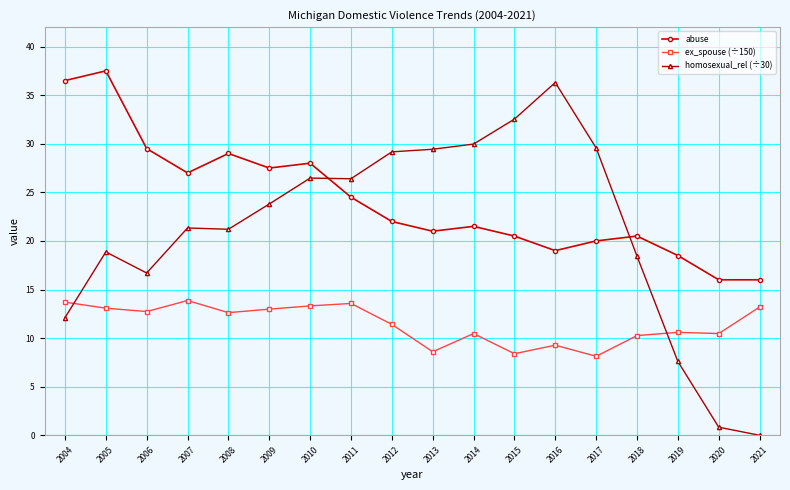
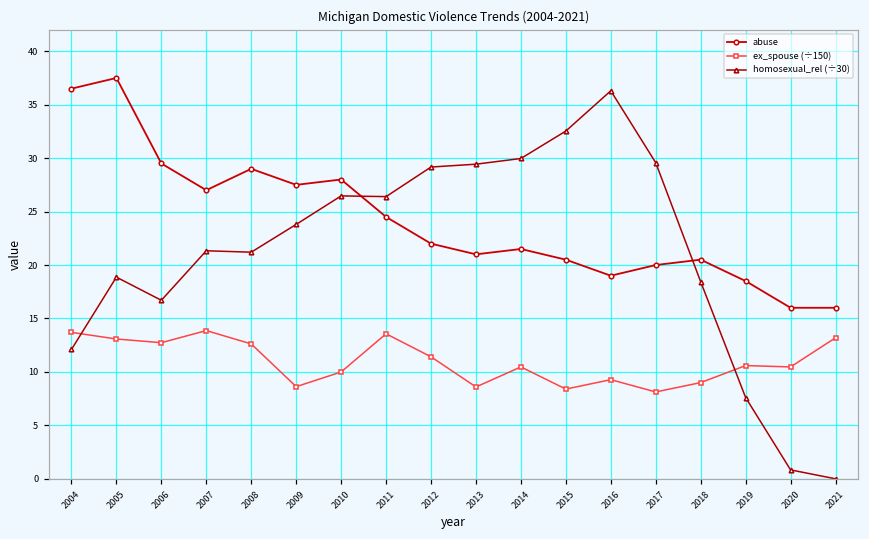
ex_spouse (÷150), 2009: 13 -> 9
ex_spouse (÷150), 2010: 13 -> 10
ex_spouse (÷150), 2018: 10 -> 9
